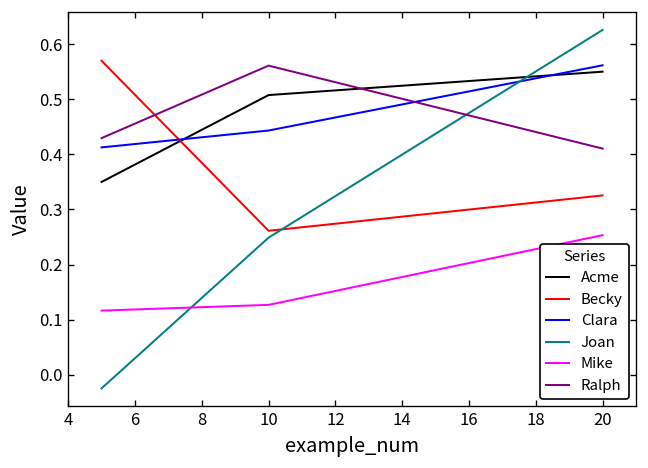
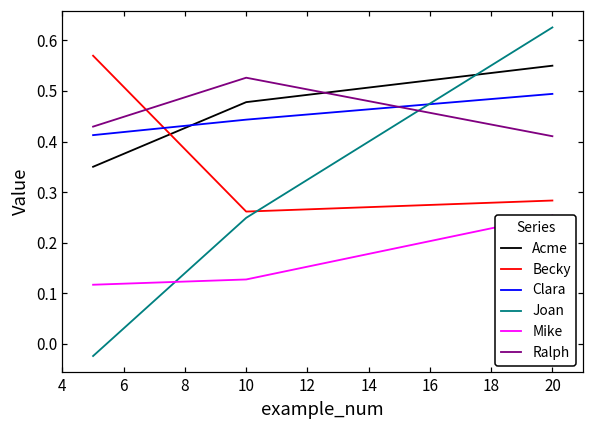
Acme, 10: 0.51 -> 0.48
Ralph, 10: 0.56 -> 0.53
Becky, 20: 0.33 -> 0.28
Clara, 20: 0.56 -> 0.49
